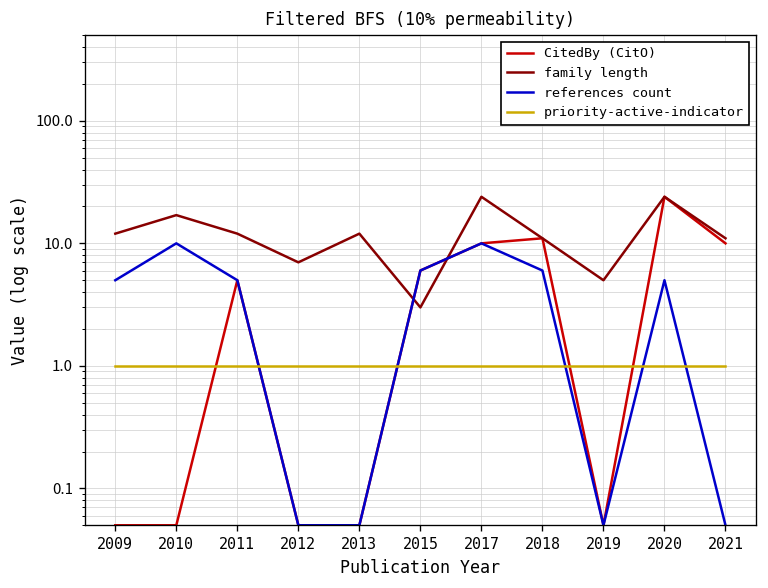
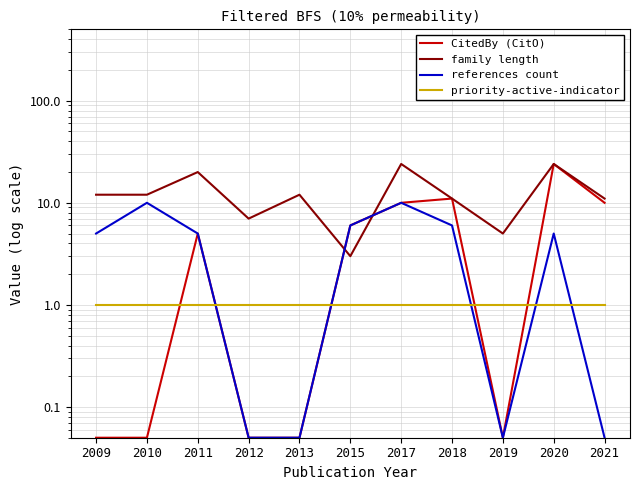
family length, 2010: 17 -> 12
family length, 2011: 12 -> 20
